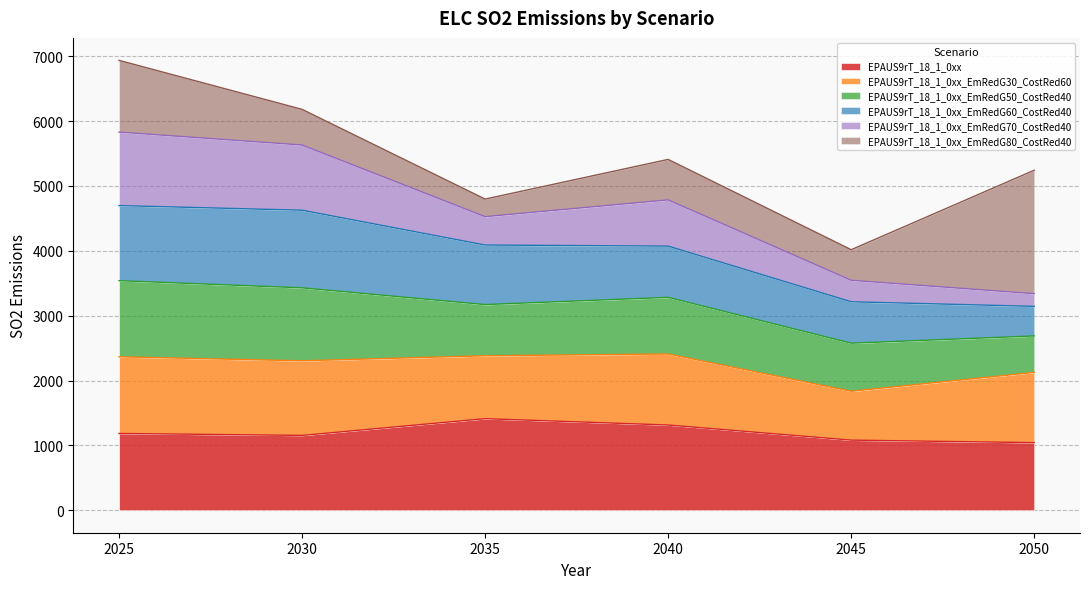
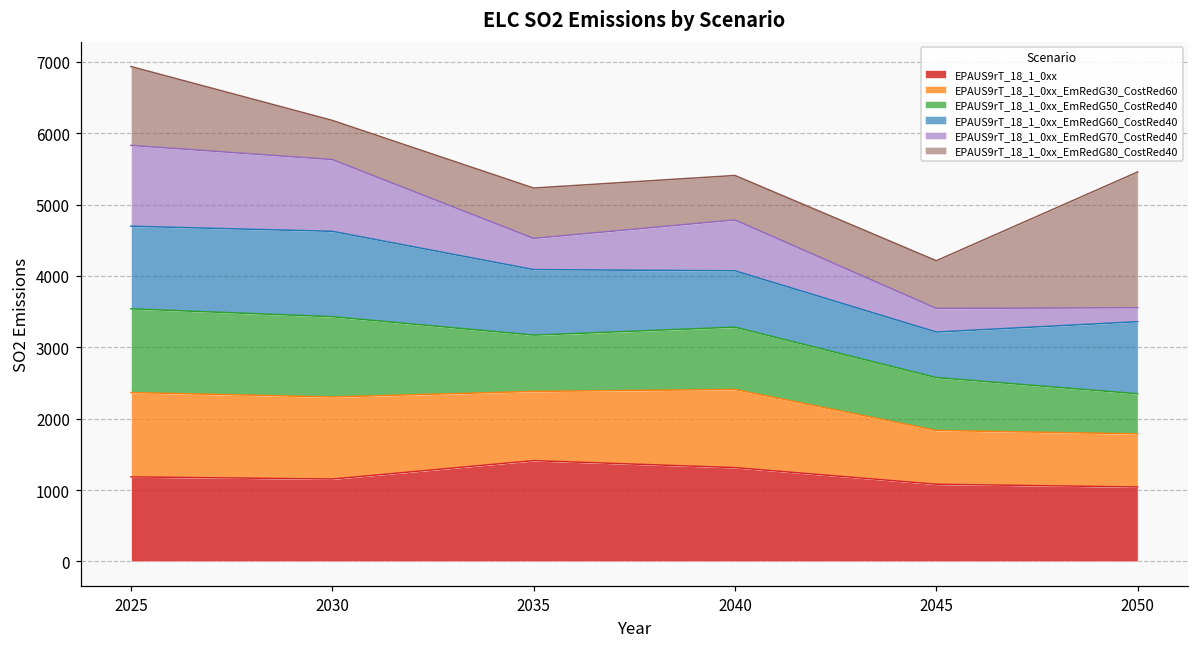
EPAUS9rT_18_1_0xx_EmRedG80_CostRed40, 2035: 300 -> 700
EPAUS9rT_18_1_0xx_EmRedG80_CostRed40, 2045: 500 -> 700
EPAUS9rT_18_1_0xx_EmRedG30_CostRed60, 2050: 1100 -> 700
EPAUS9rT_18_1_0xx_EmRedG60_CostRed40, 2050: 500 -> 1000
